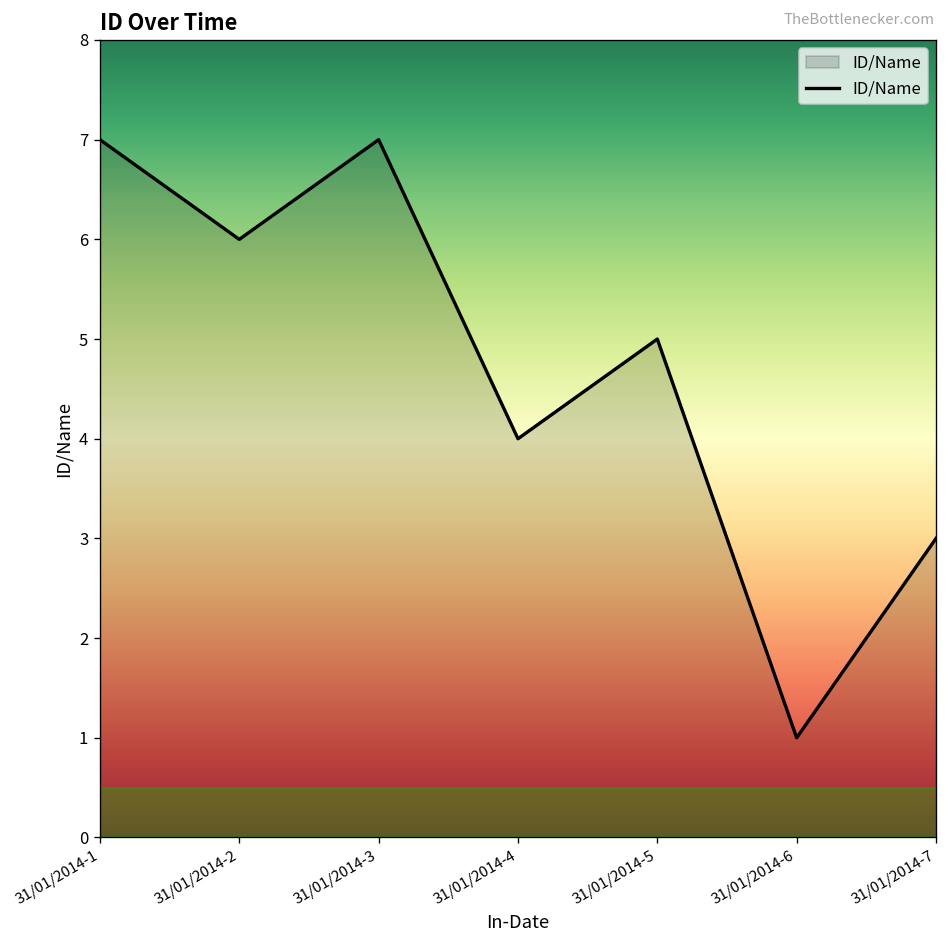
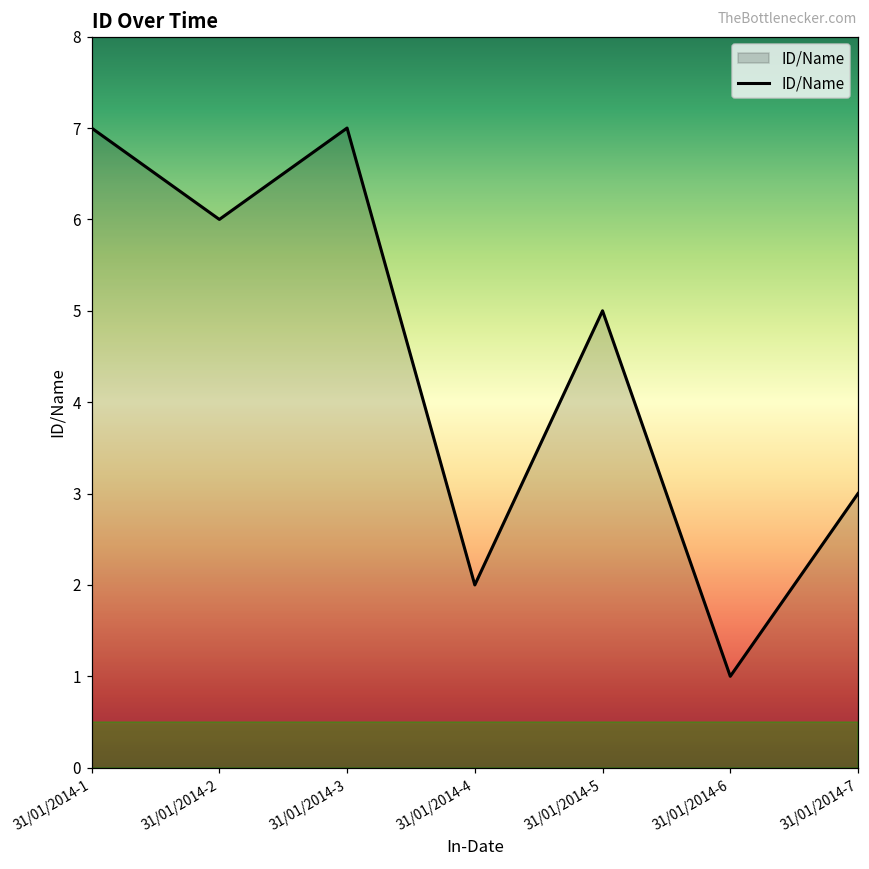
31/01/2014-4: 4 -> 2
